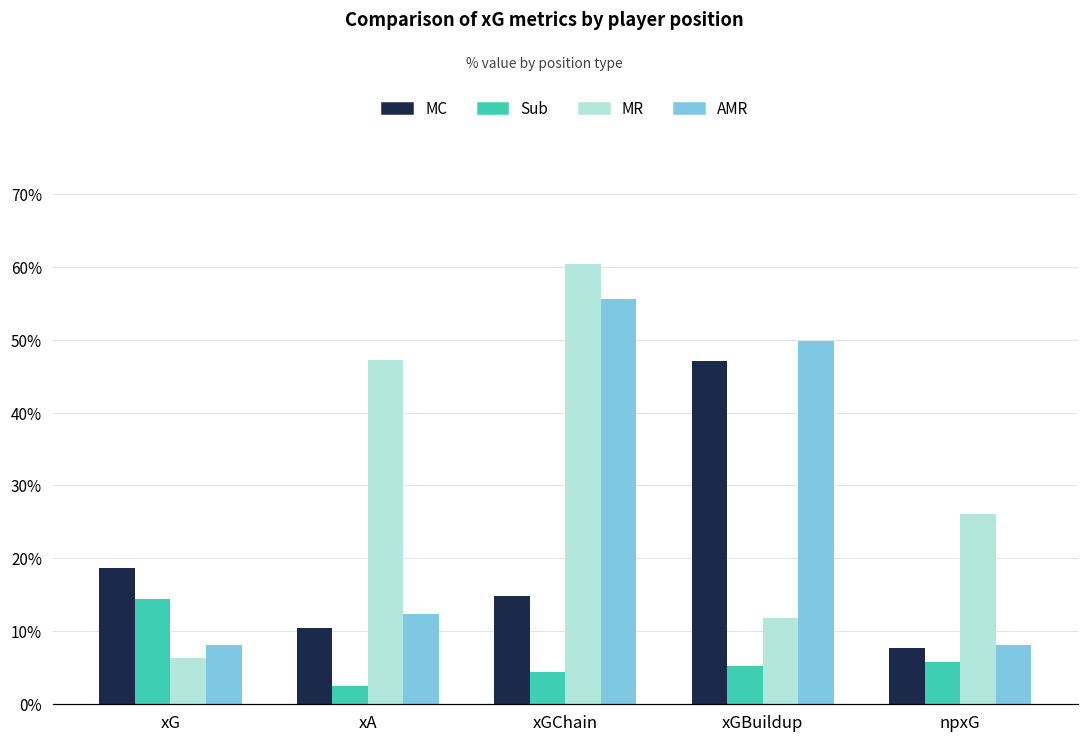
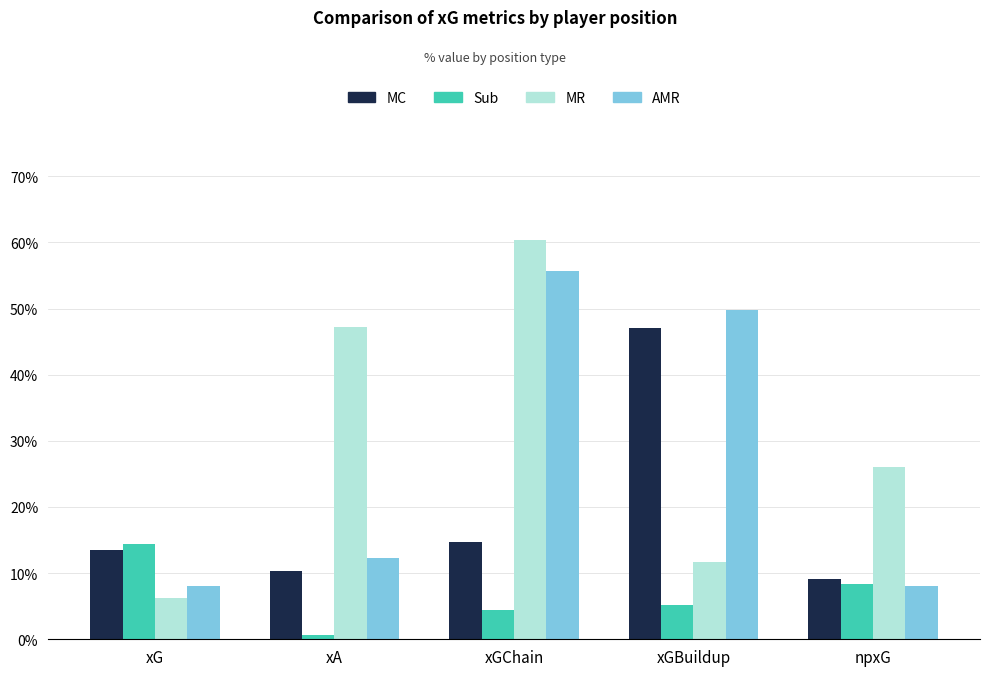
MC, xG: 19% -> 14%
Sub, xA: 2% -> 1%
MC, npxG: 8% -> 9%
Sub, npxG: 6% -> 8%
